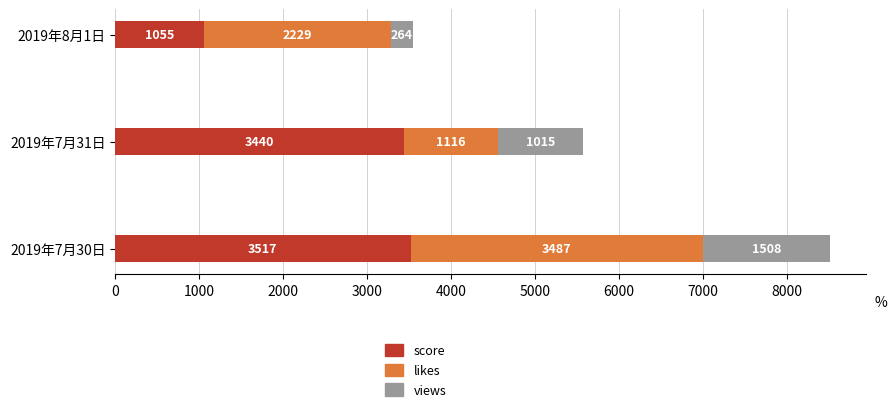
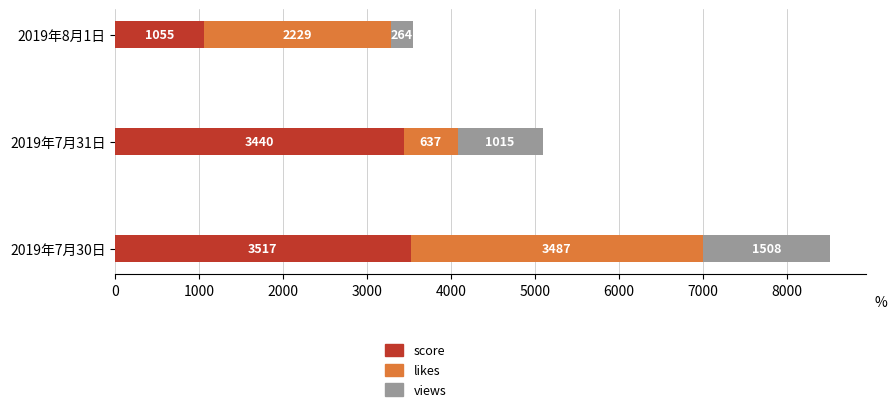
likes, 2019年7月31日: 1116 -> 637
